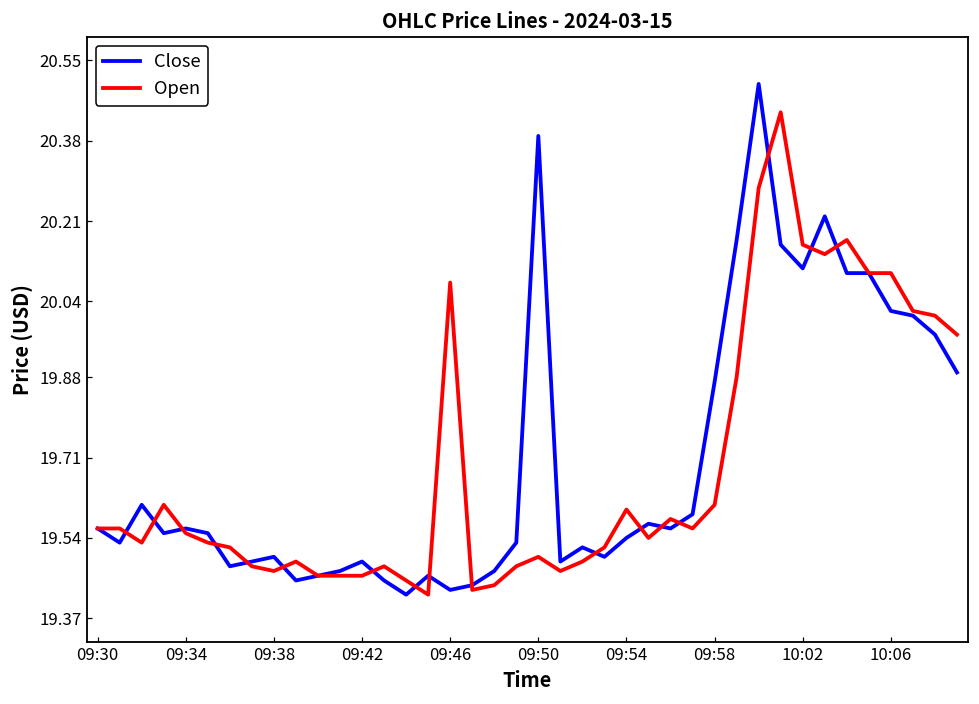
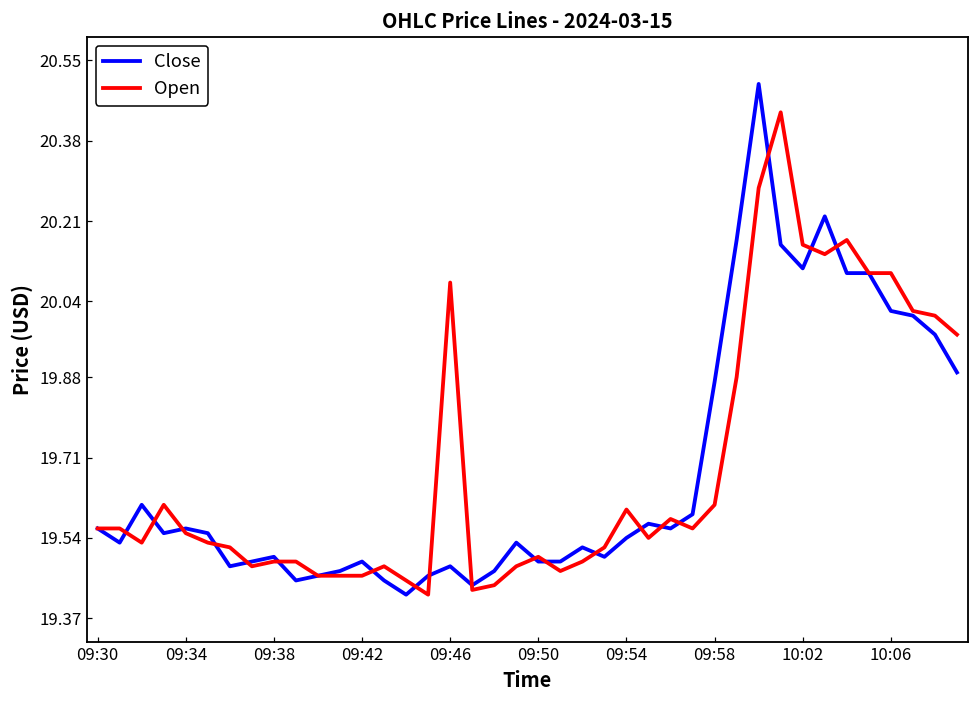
Open, 09:38: 19.47 -> 19.49
Close, 09:46: 19.43 -> 19.48
Close, 09:50: 20.39 -> 19.49
